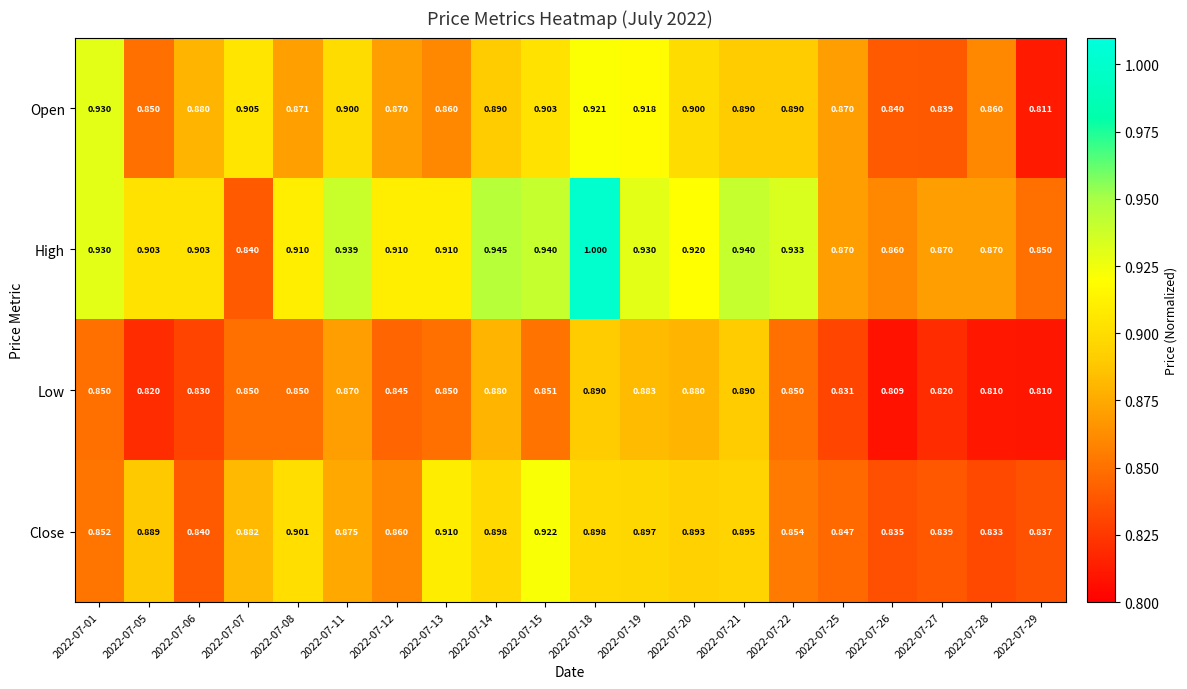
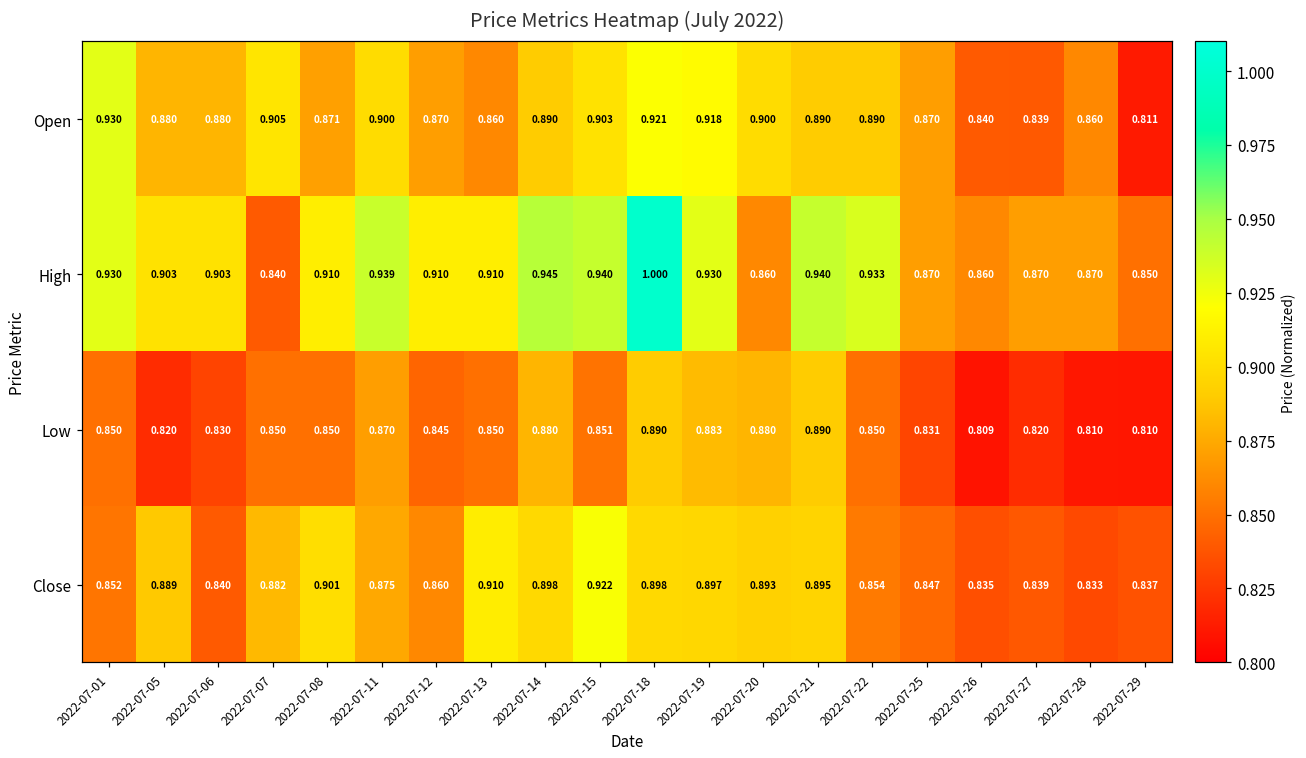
Open, 2022-07-05: 0.850 -> 0.880
High, 2022-07-20: 0.920 -> 0.860
